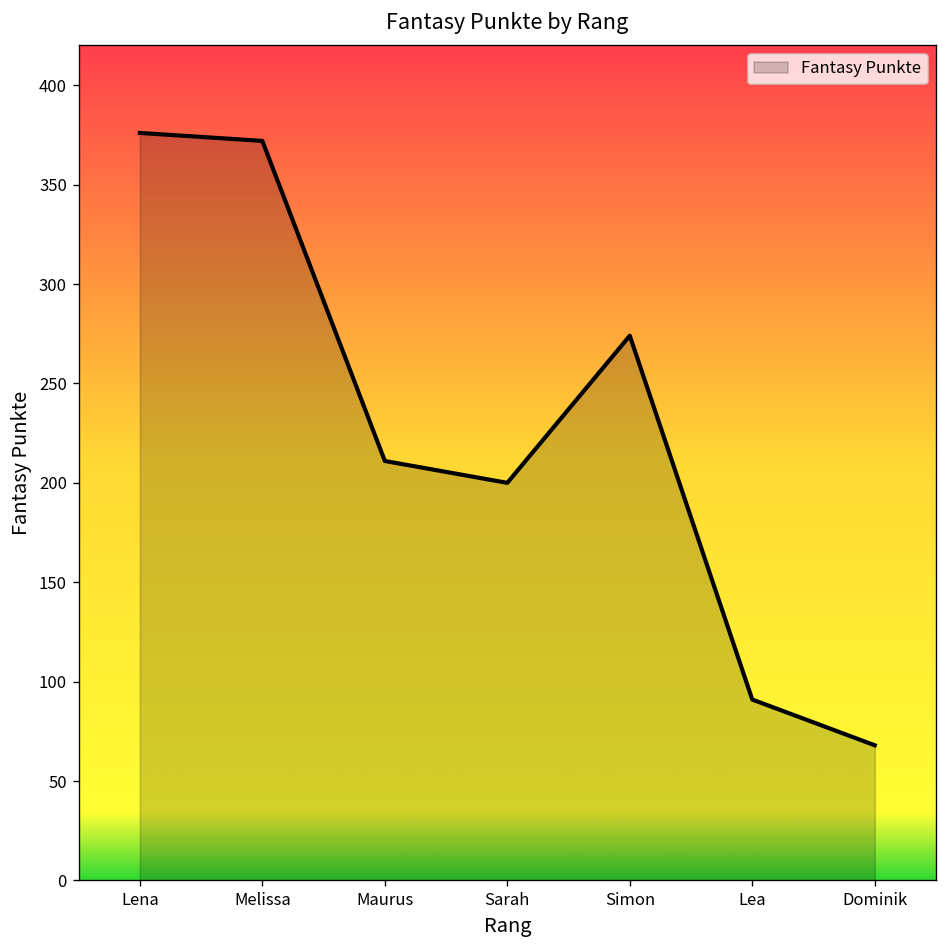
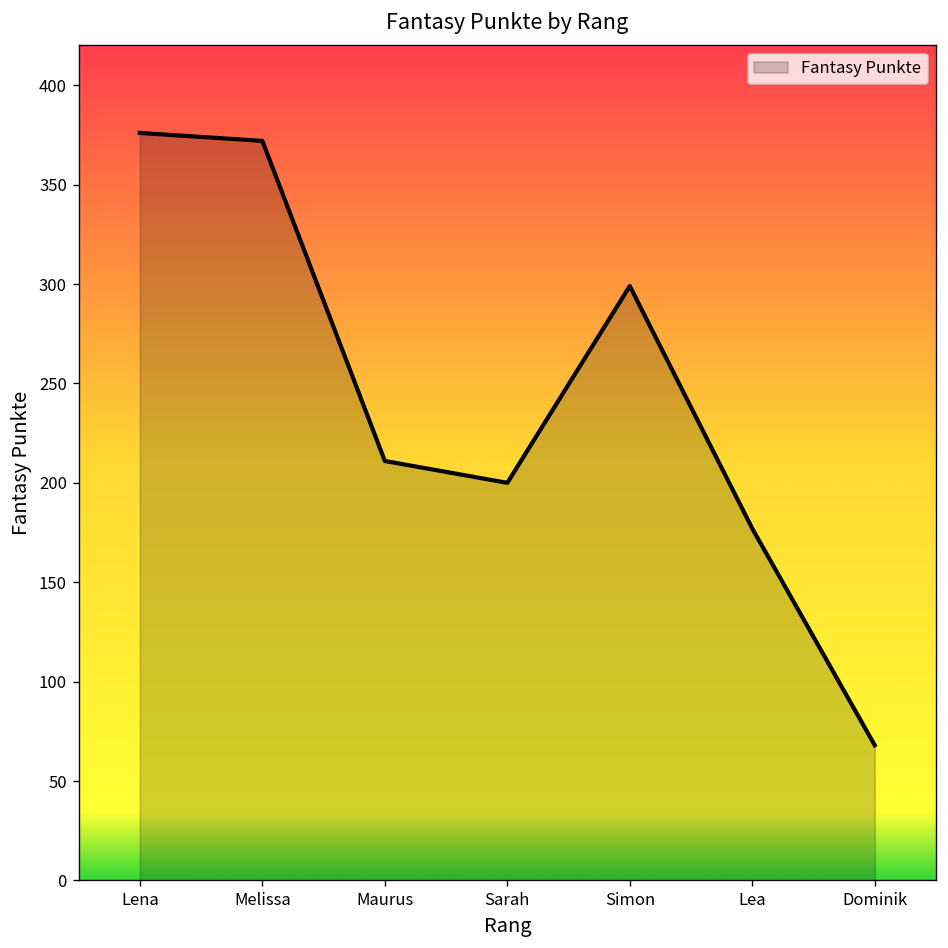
Simon: 274 -> 299
Lea: 91 -> 177
